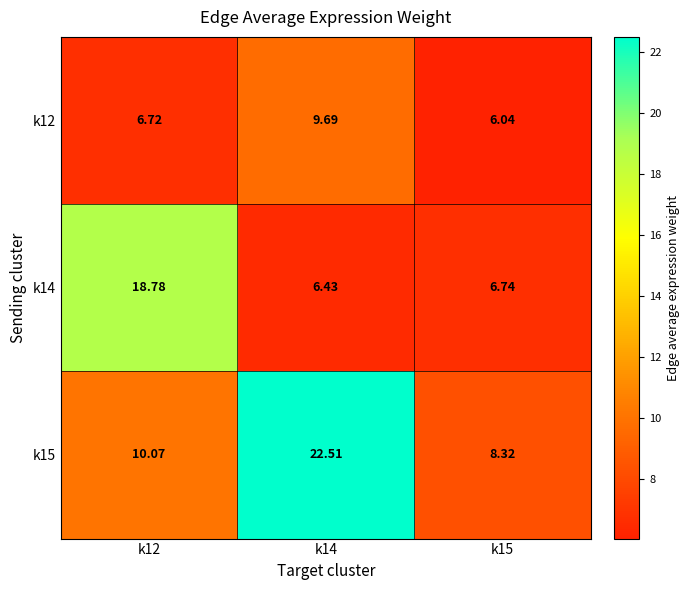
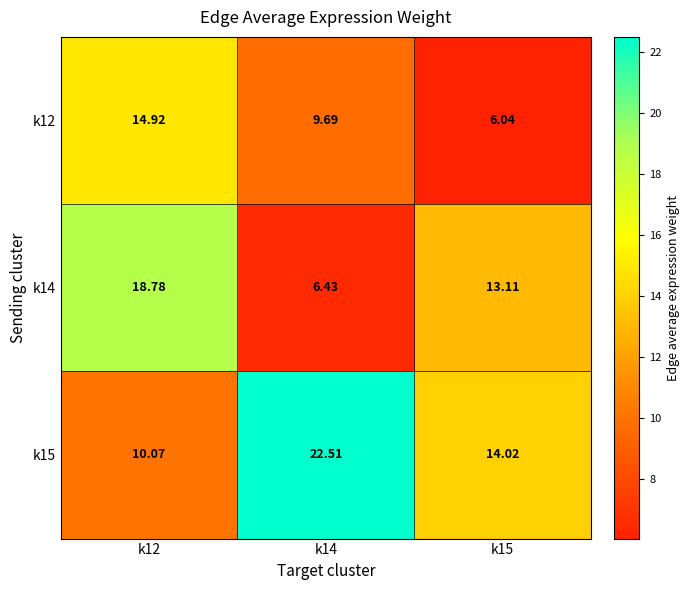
k12, k12: 6.72 -> 14.92
k14, k15: 6.74 -> 13.11
k15, k15: 8.32 -> 14.02
